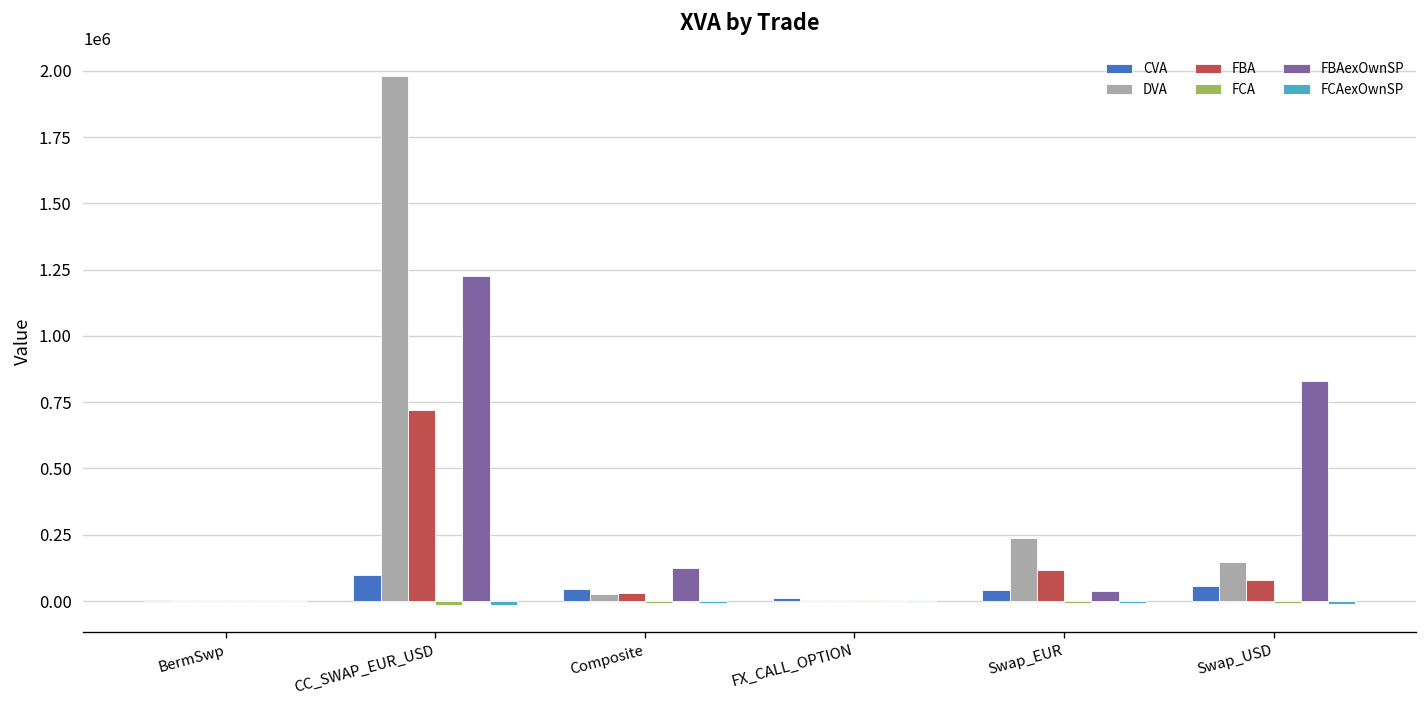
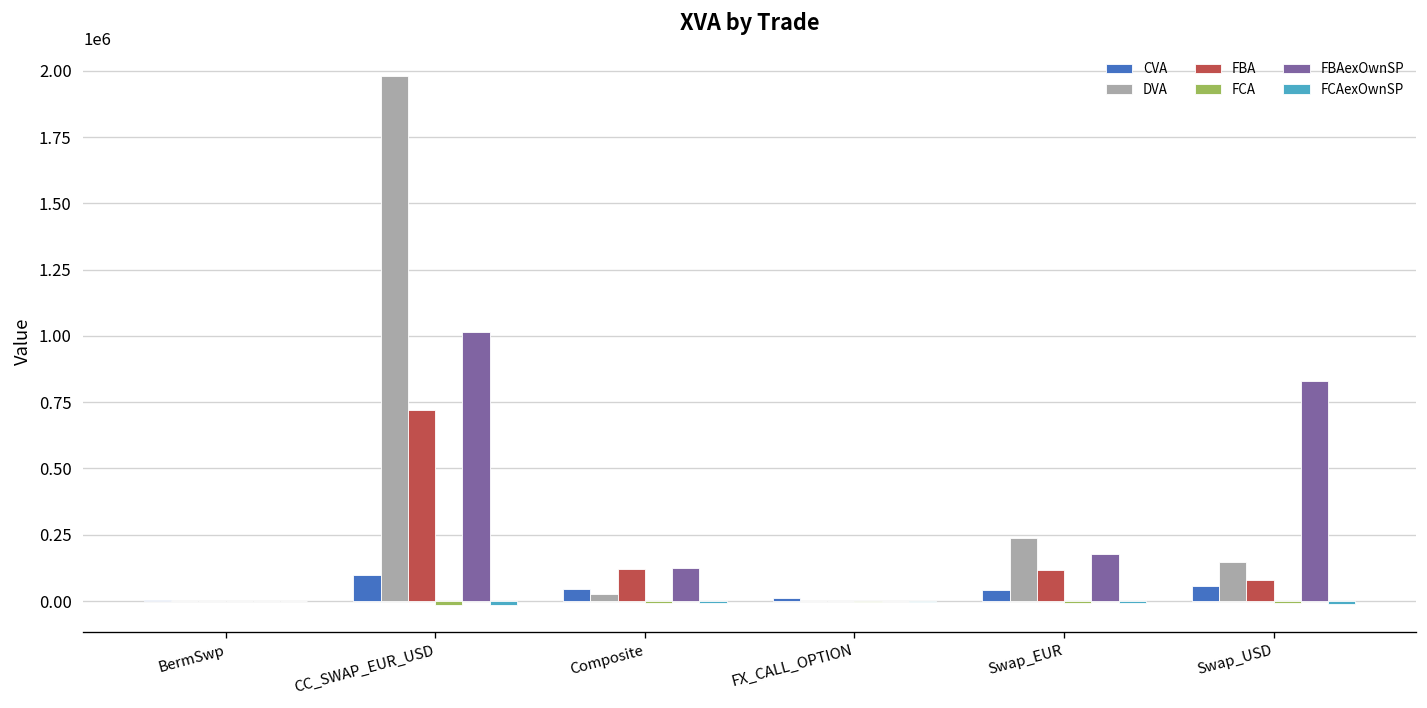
FBAexOwnSP, CC_SWAP_EUR_USD: 1230000 -> 1010000
FBA, Composite: 30000 -> 120000
FBAexOwnSP, Swap_EUR: 40000 -> 180000
